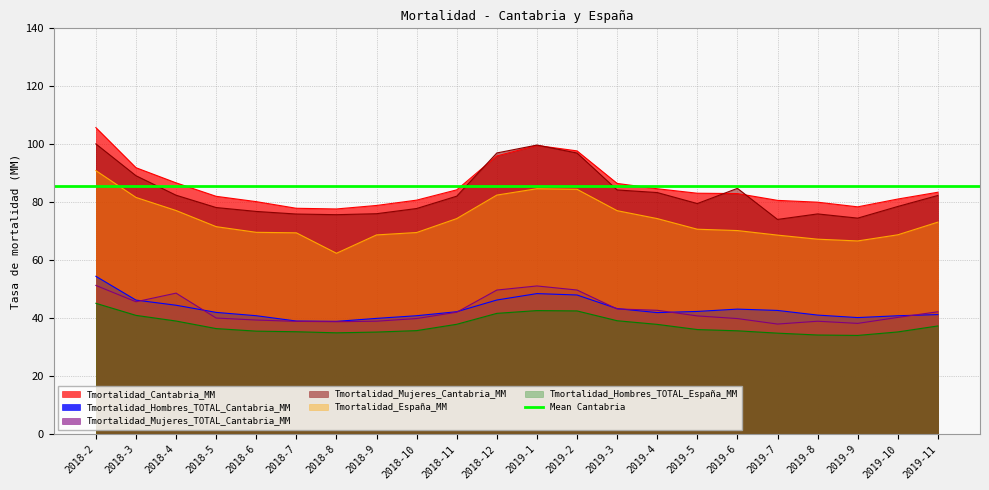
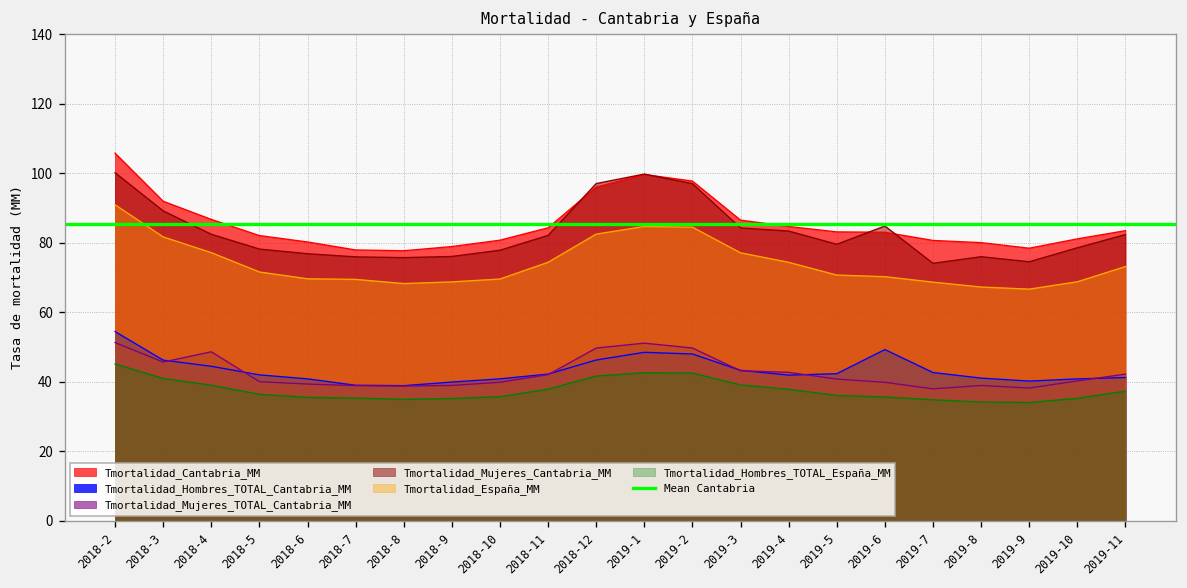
Tmortalidad_España_MM, 2018-8: 62 -> 68
Tmortalidad_Hombres_TOTAL_Cantabria_MM, 2019-6: 43 -> 49
